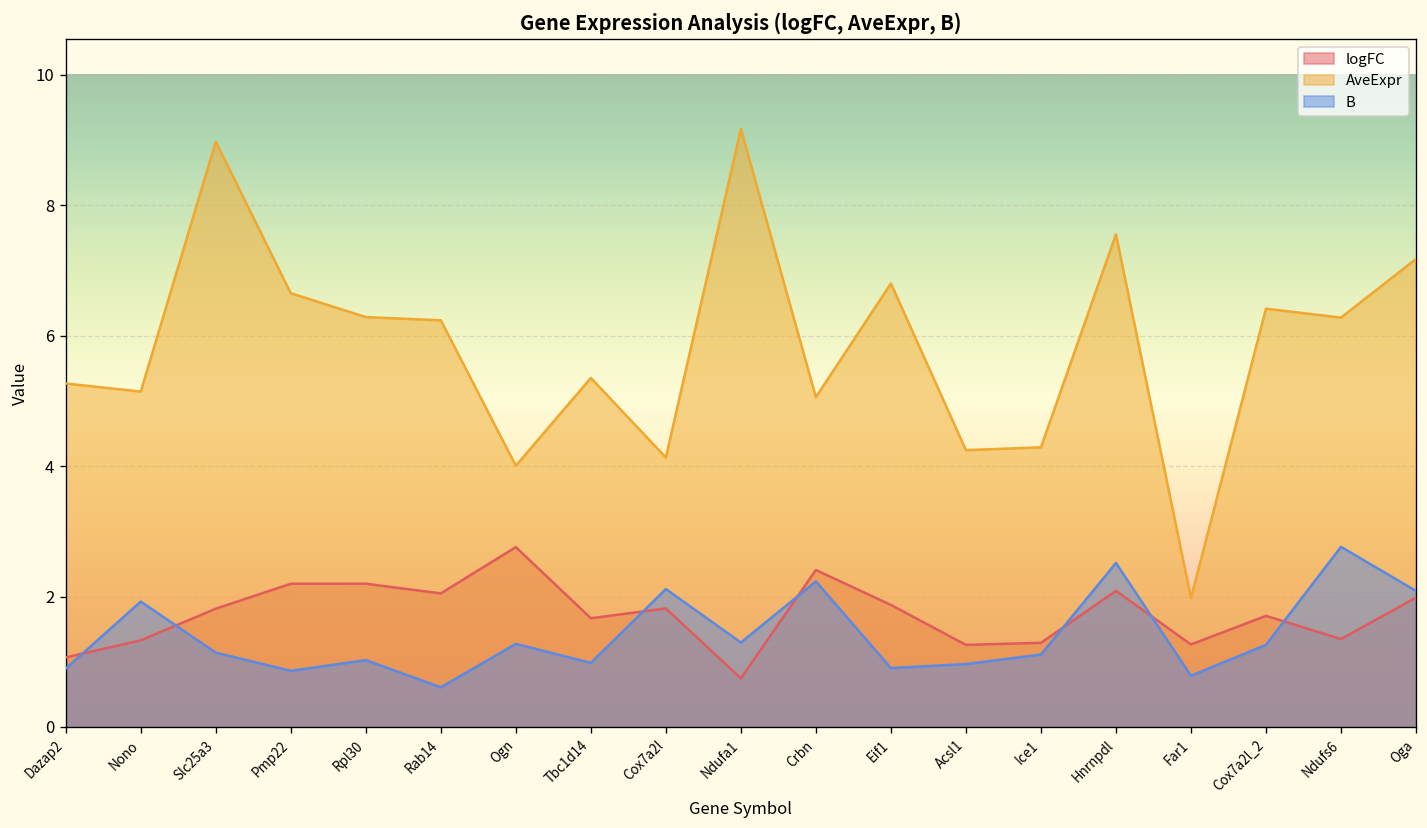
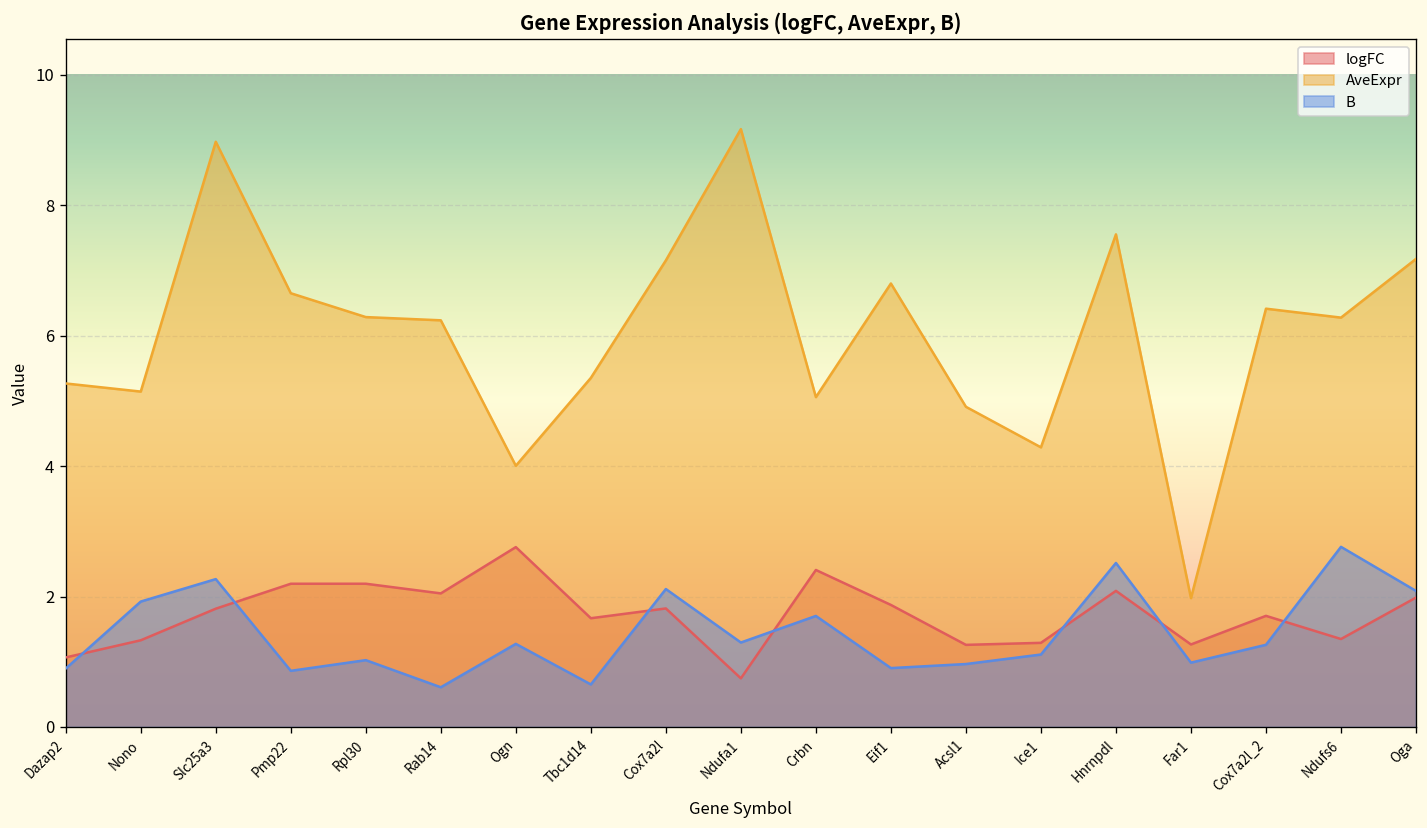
B, Slc25a3: 1.1 -> 2.3
B, Tbc1d14: 1.0 -> 0.7
AveExpr, Cox7a2l: 4.1 -> 7.2
B, Crbn: 2.2 -> 1.7
AveExpr, Acsl1: 4.2 -> 4.9
B, Far1: 0.8 -> 1.0
